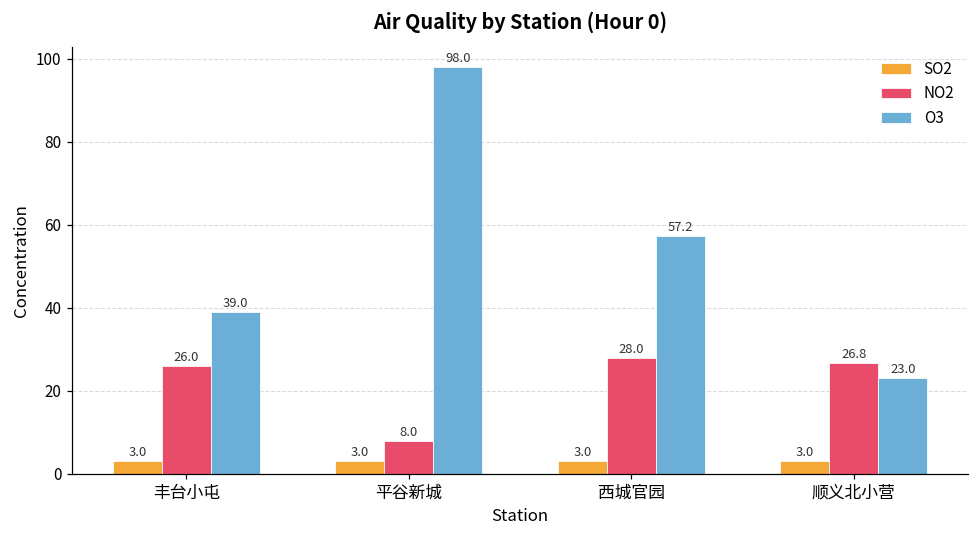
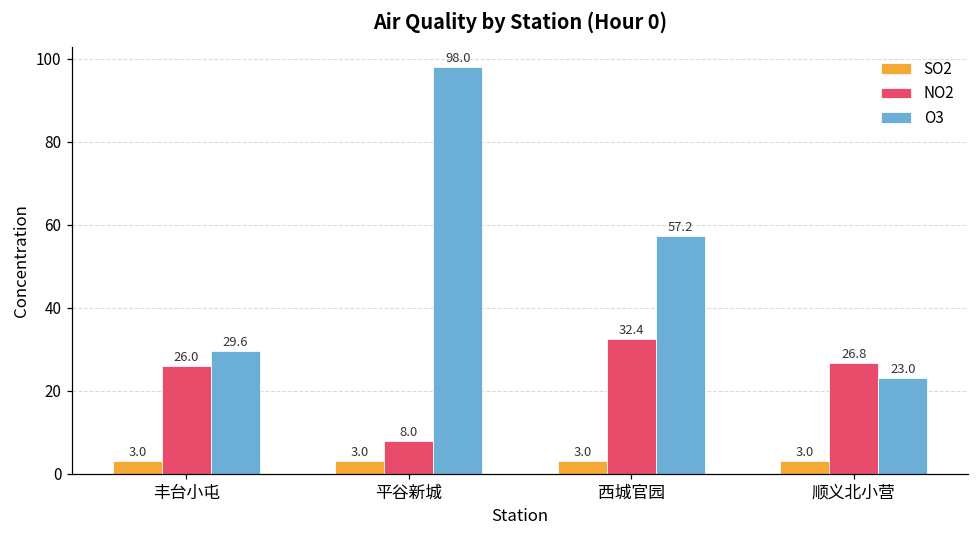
O3, 丰台小屯: 39.0 -> 29.6
NO2, 西城官园: 28.0 -> 32.4
